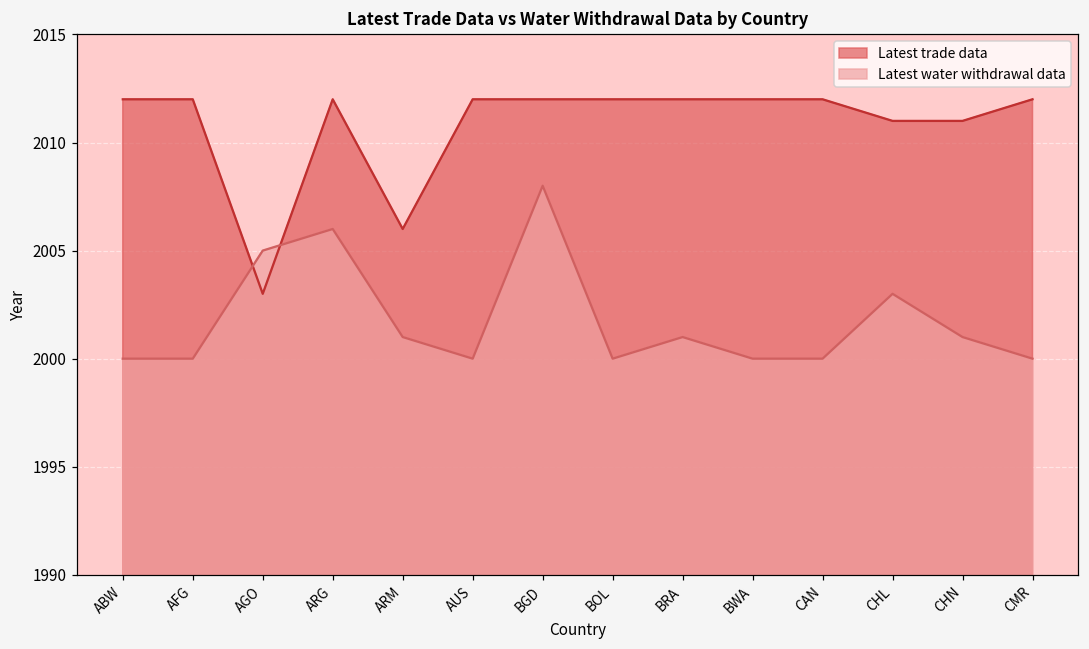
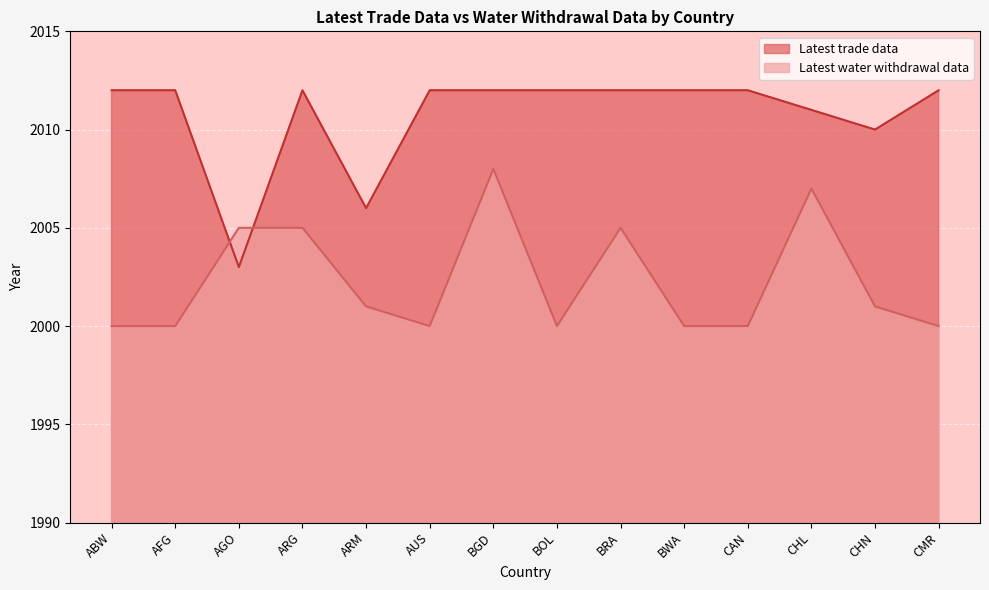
Latest water withdrawal data, ARG: 2006 -> 2005
Latest water withdrawal data, BRA: 2001 -> 2005
Latest water withdrawal data, CHL: 2003 -> 2007
Latest trade data, CHN: 2011 -> 2010
